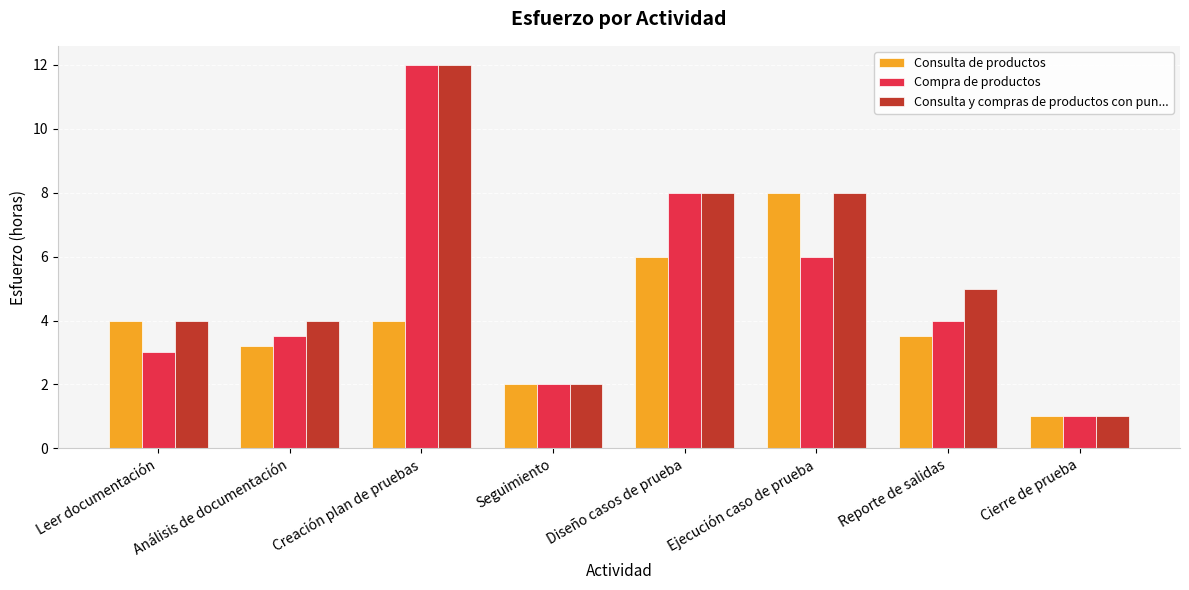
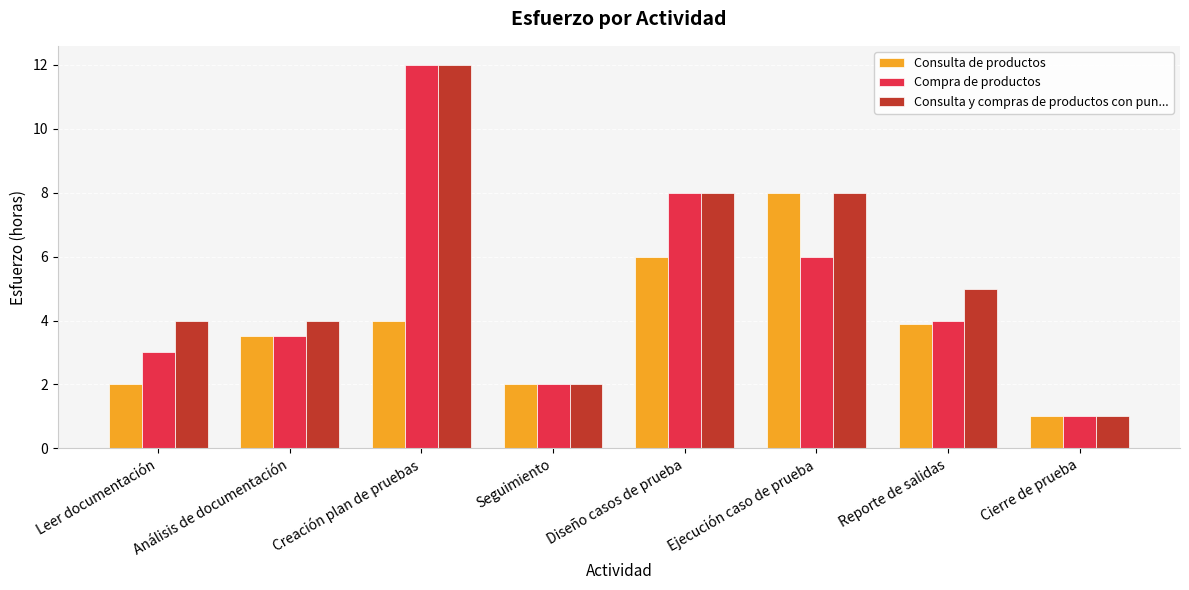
Consulta de productos, Leer documentación: 4 -> 2
Consulta de productos, Análisis de documentación: 3.2 -> 3.5
Consulta de productos, Reporte de salidas: 3.5 -> 3.9
